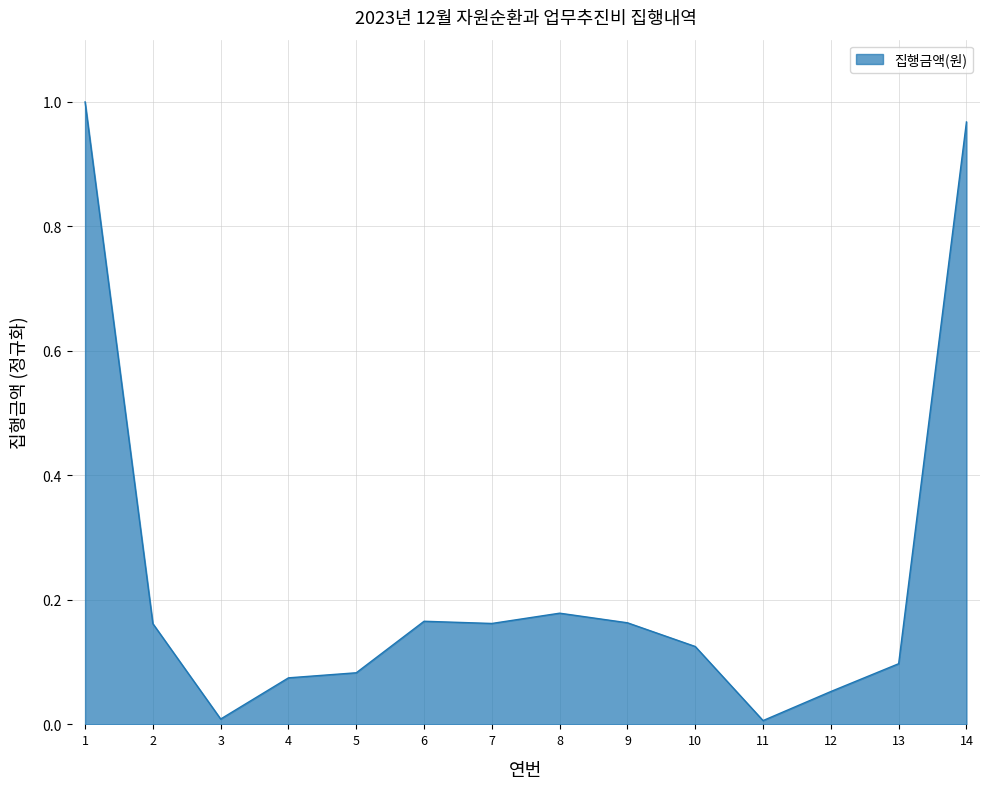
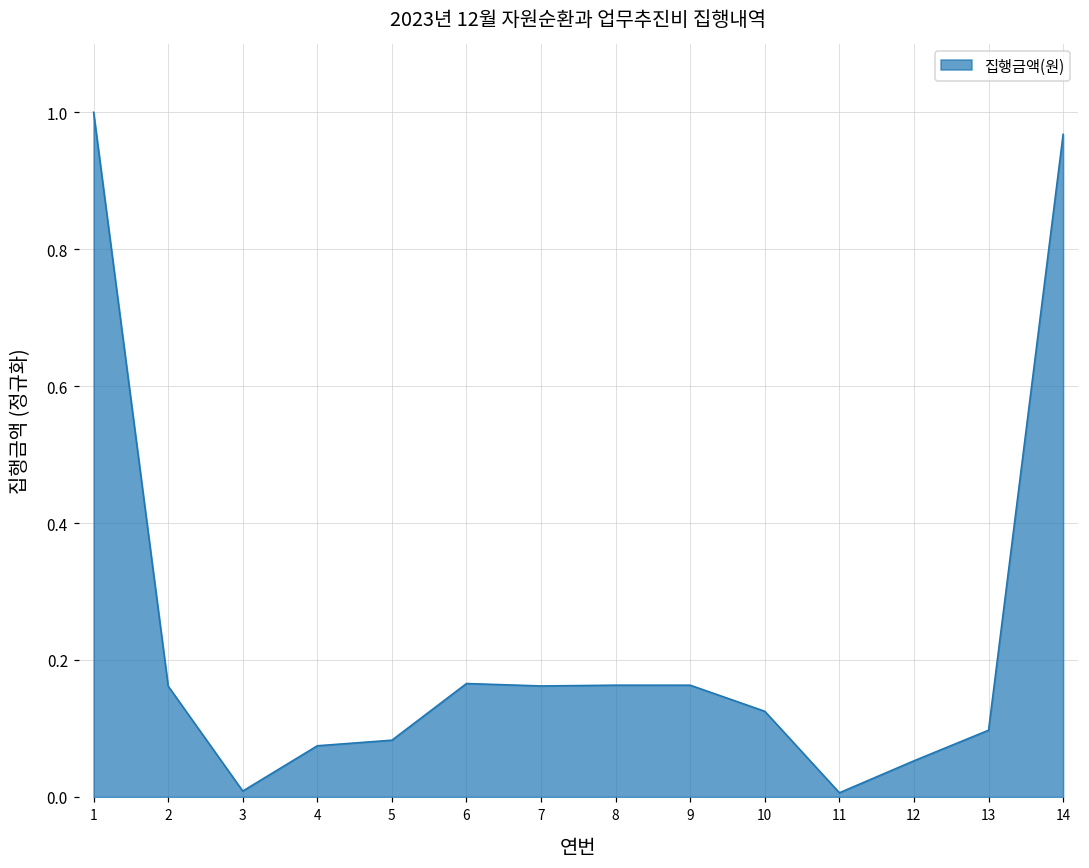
8: 0.18 -> 0.16
